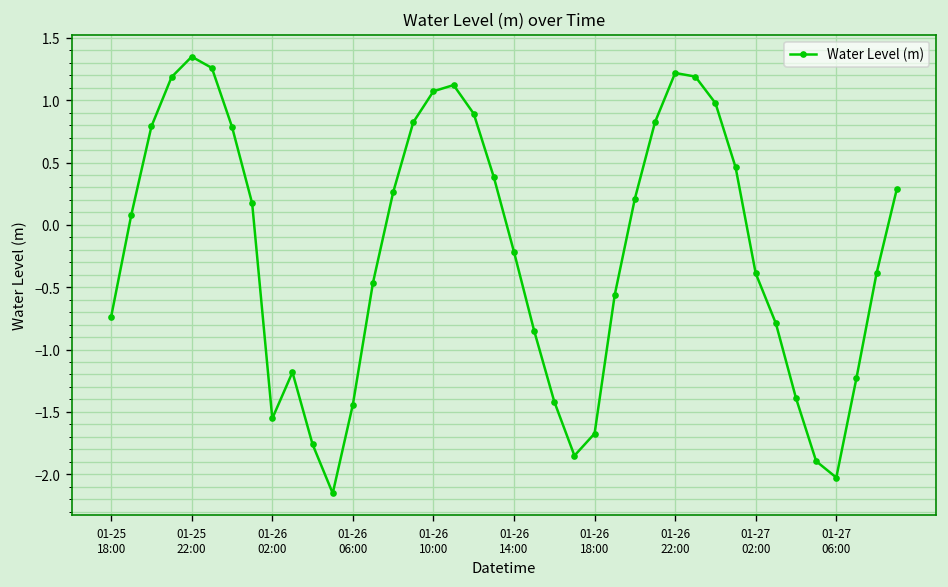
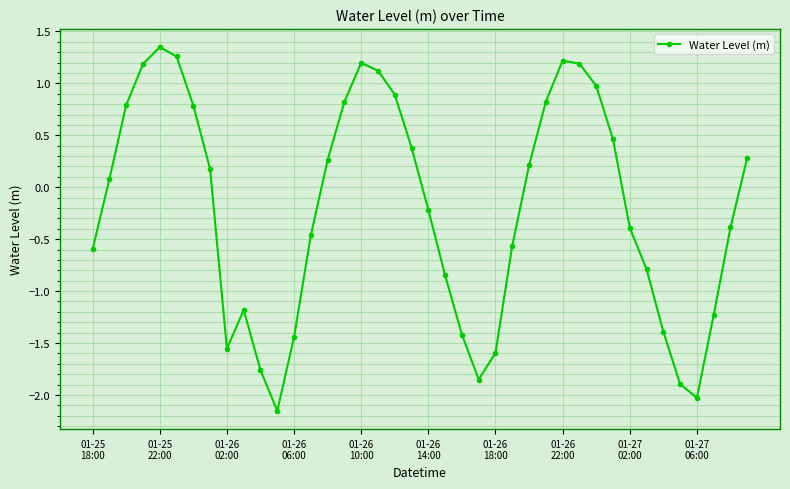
01-25 18:00: -0.74 -> -0.60
01-26 10:00: 1.07 -> 1.20
01-26 18:00: -1.67 -> -1.59
